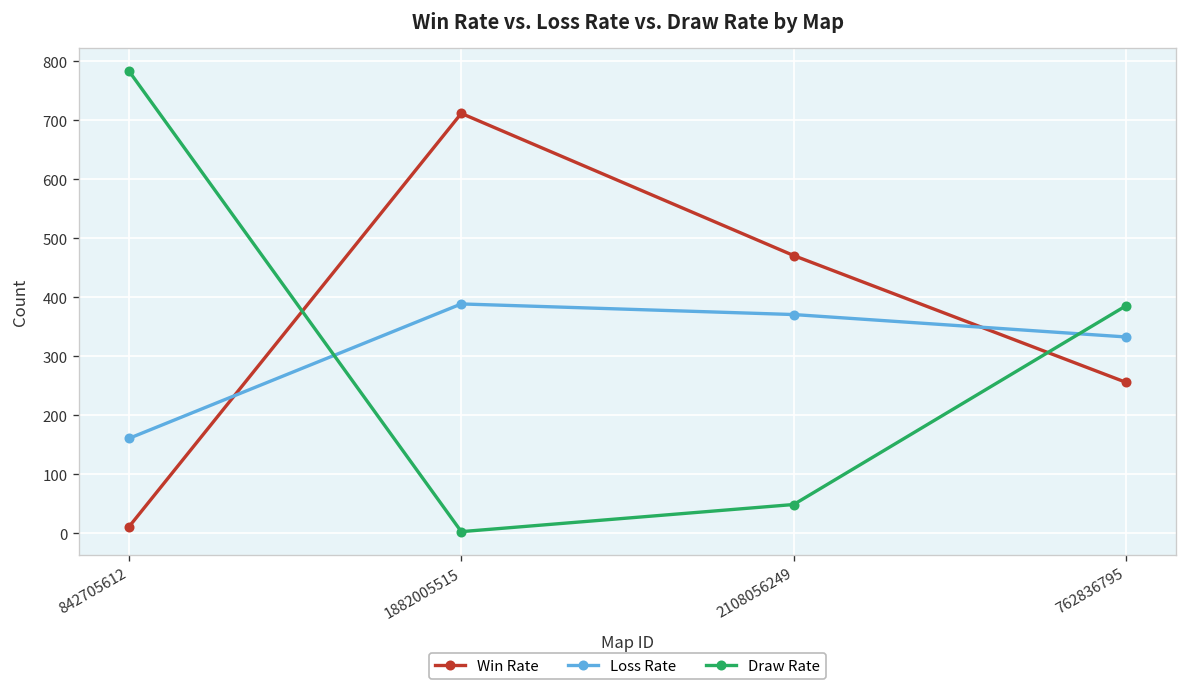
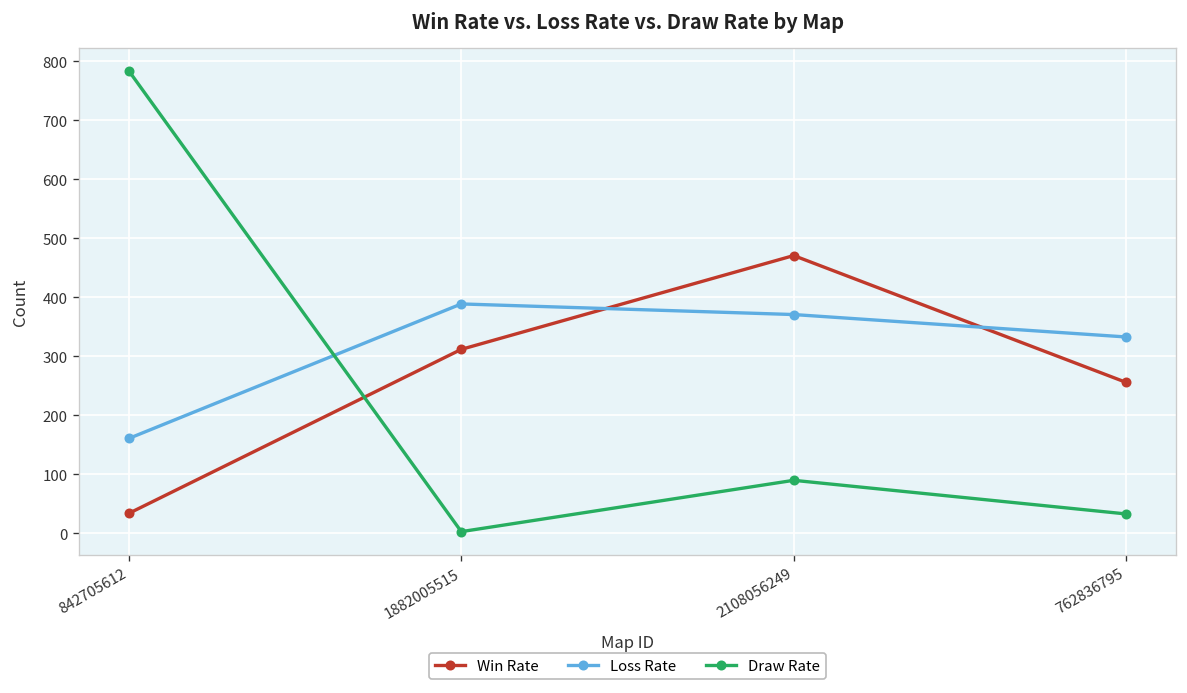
Win Rate, 842705612: 10 -> 30
Win Rate, 1882005515: 710 -> 310
Draw Rate, 2108056249: 50 -> 90
Draw Rate, 762836795: 390 -> 30
